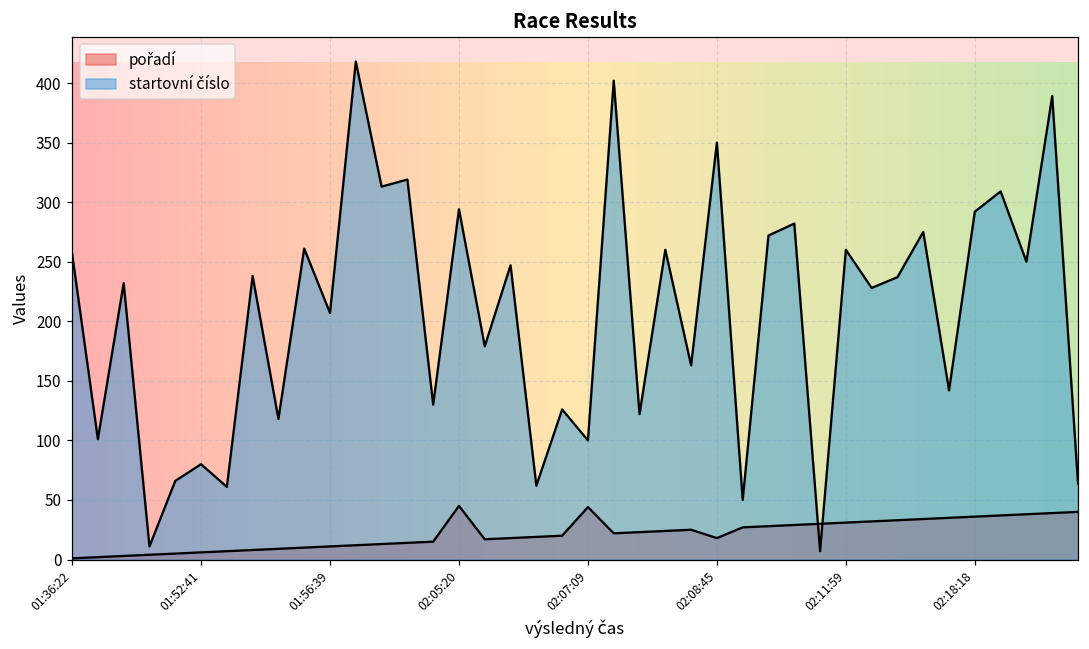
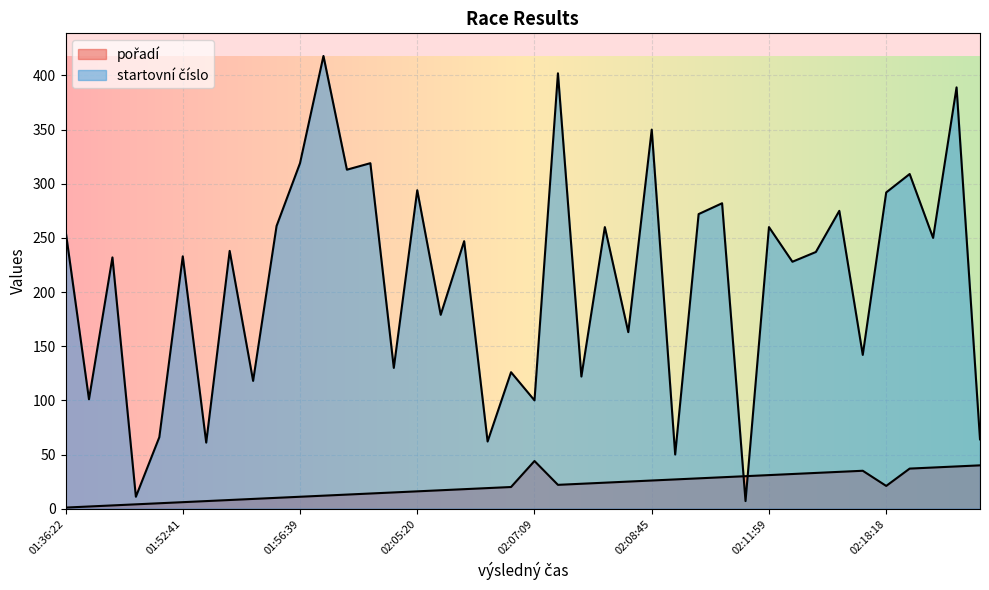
startovní číslo, 01:52:41: 80 -> 233
startovní číslo, 01:56:39: 207 -> 319
pořadí, 02:05:20: 45 -> 16
pořadí, 02:08:45: 18 -> 26
pořadí, 02:18:18: 36 -> 21
